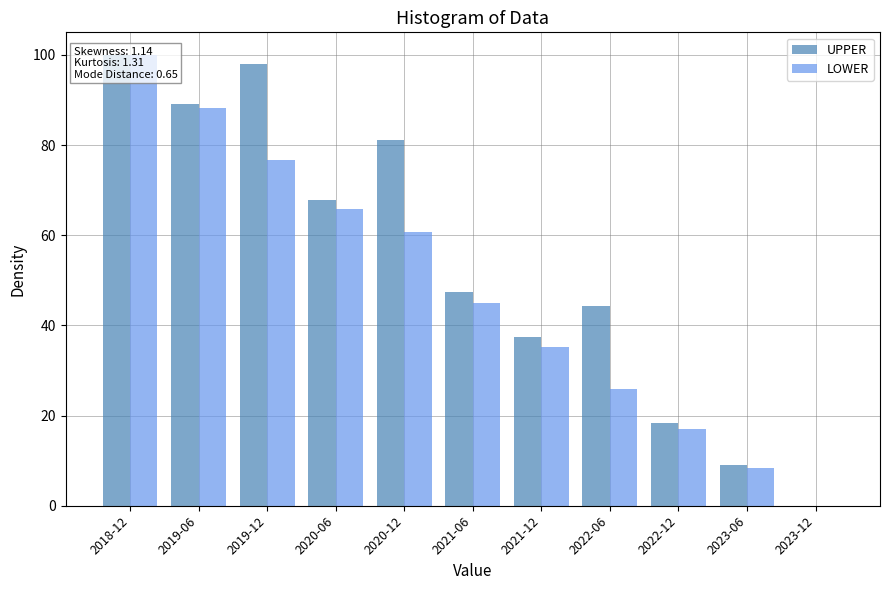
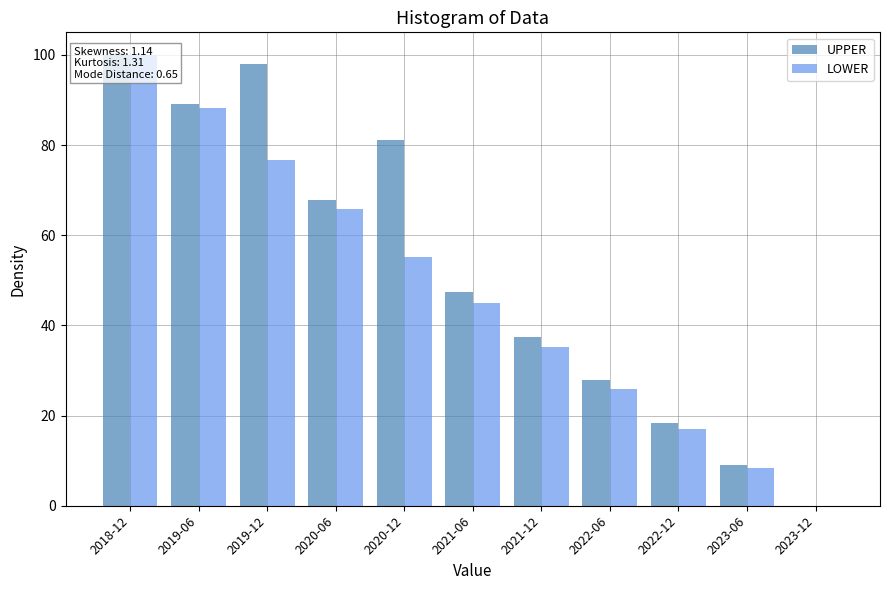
LOWER, 2020-12: 61 -> 55
UPPER, 2022-06: 44 -> 28
